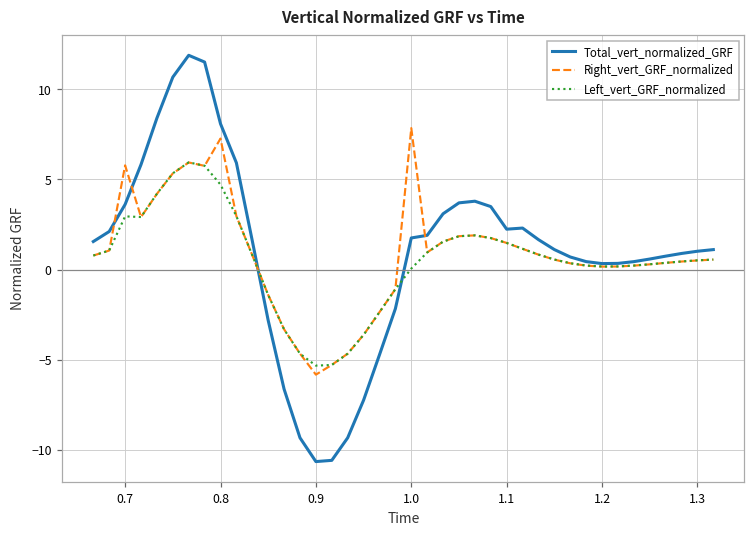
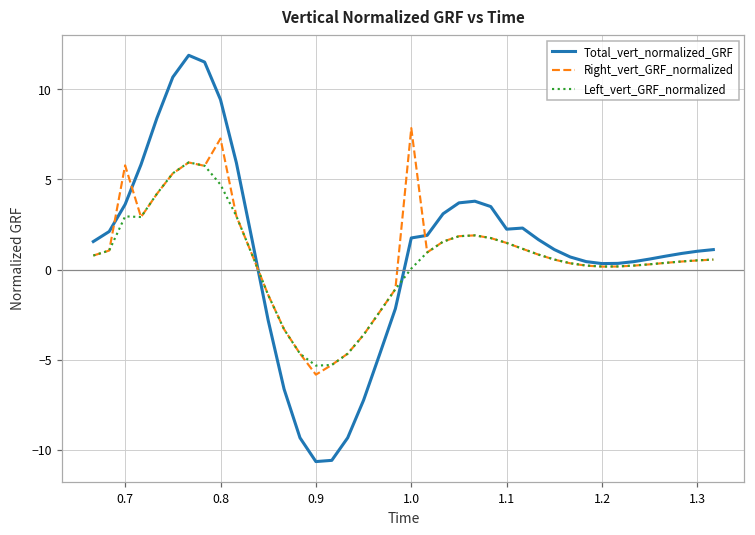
Total_vert_normalized_GRF, 0.8: 8.1 -> 9.4
